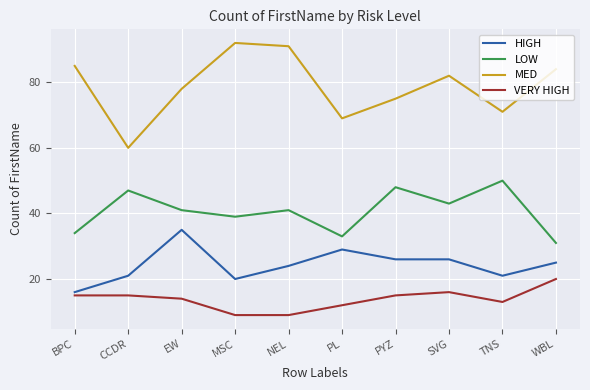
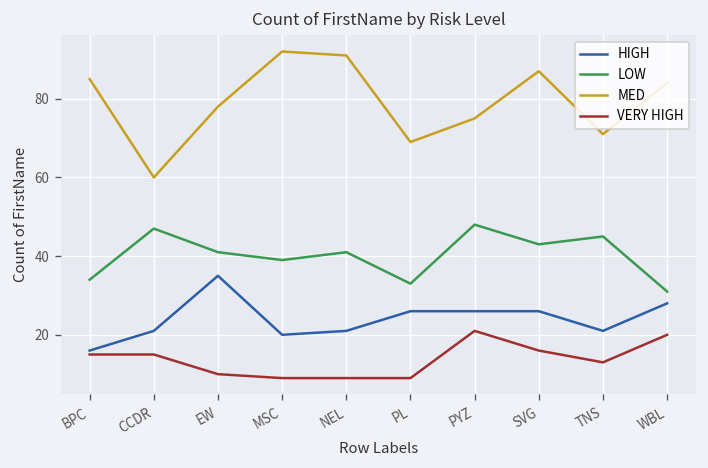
VERY HIGH, EW: 14 -> 10
HIGH, NEL: 24 -> 21
HIGH, PL: 29 -> 26
VERY HIGH, PL: 12 -> 9
VERY HIGH, PYZ: 15 -> 21
MED, SVG: 82 -> 87
LOW, TNS: 50 -> 45
HIGH, WBL: 25 -> 28
